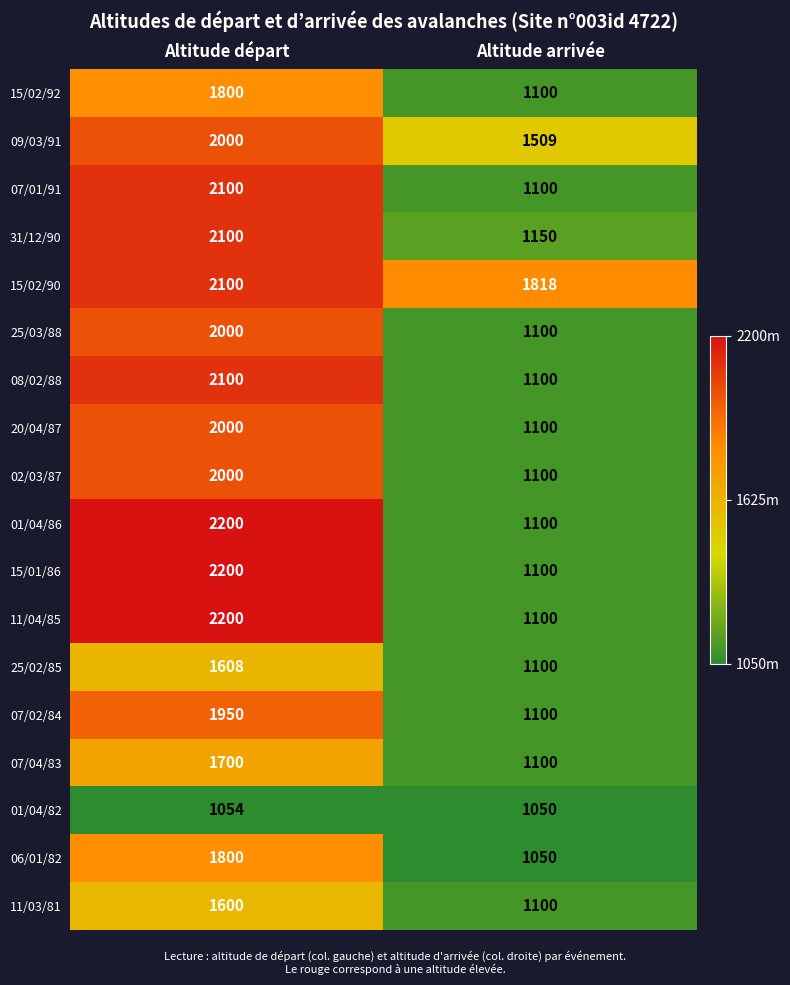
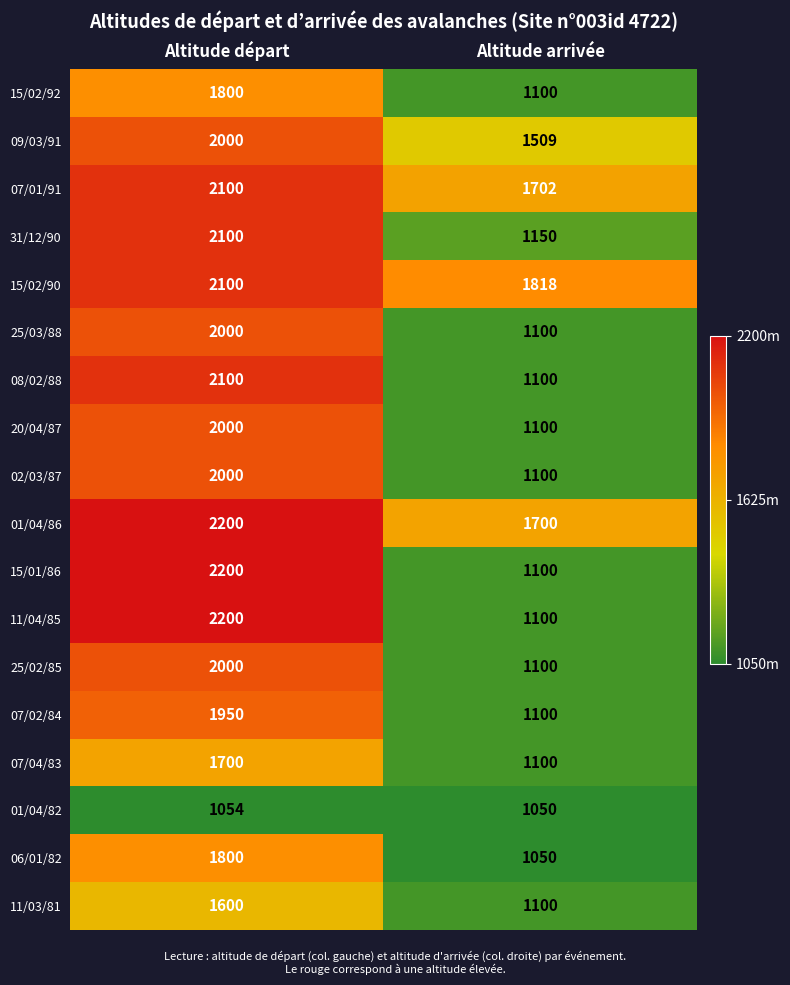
07/01/91, Altitude arrivée: 1100 -> 1702
01/04/86, Altitude arrivée: 1100 -> 1700
25/02/85, Altitude départ: 1608 -> 2000
